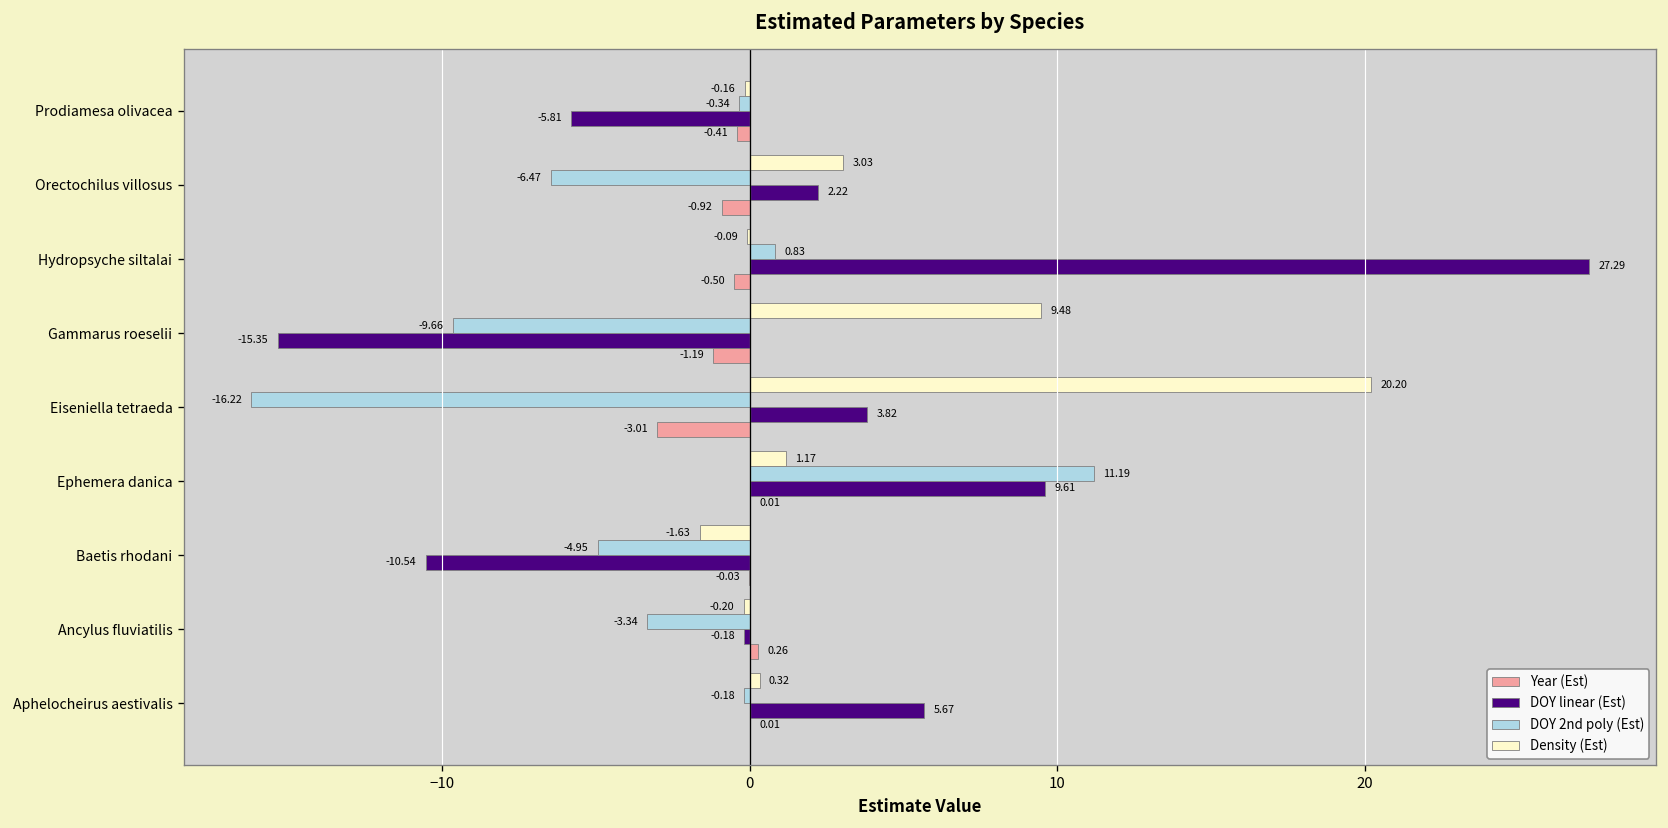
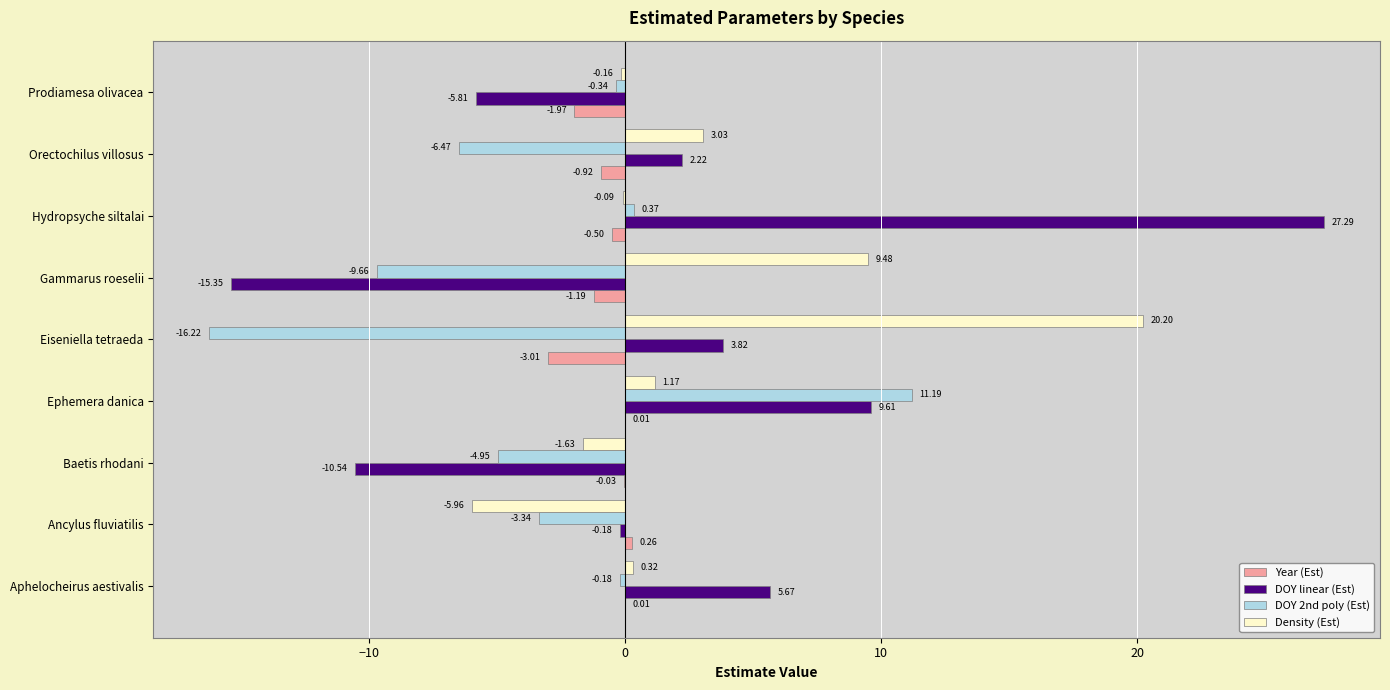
Year (Est), Prodiamesa olivacea: -0.41 -> -1.97
DOY 2nd poly (Est), Hydropsyche siltalai: 0.83 -> 0.37
Density (Est), Ancylus fluviatilis: -0.20 -> -5.96
